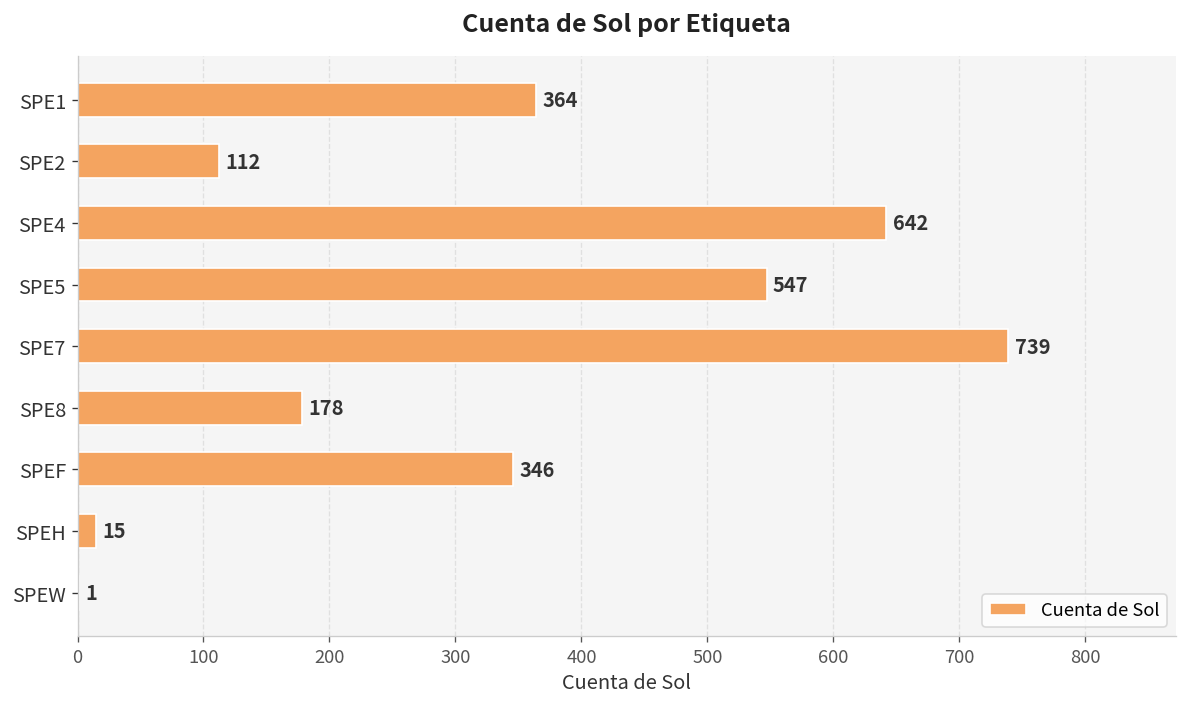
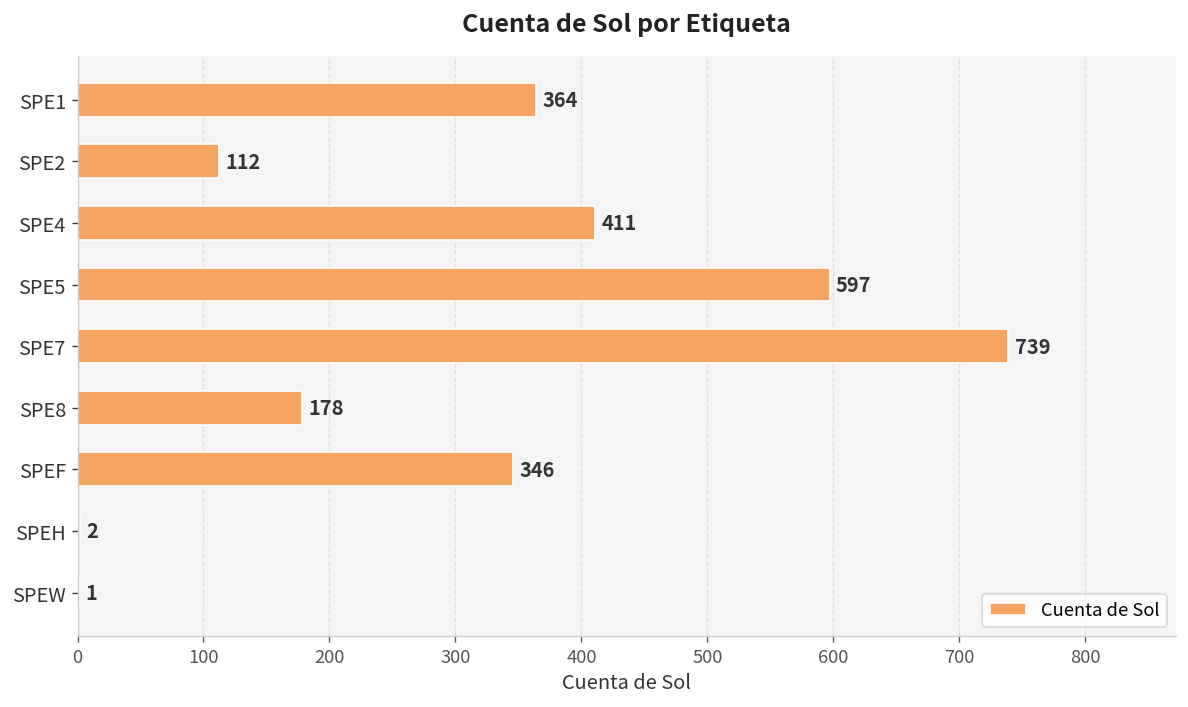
SPE4: 642 -> 411
SPE5: 547 -> 597
SPEH: 15 -> 2
